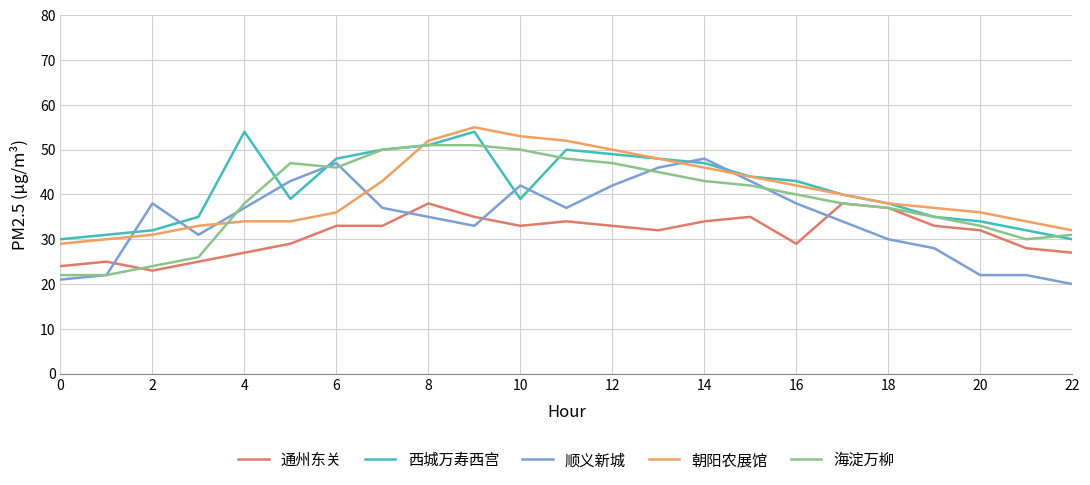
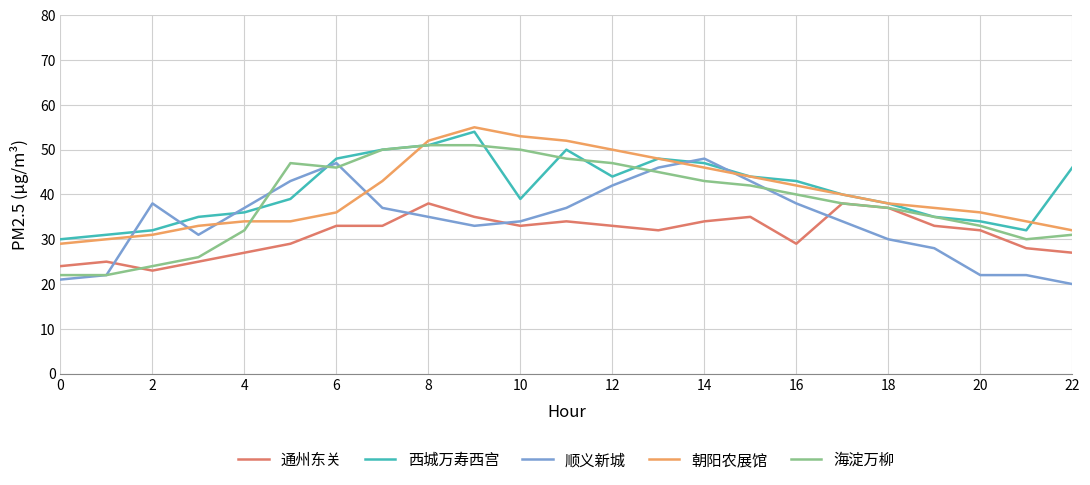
西城万寿西宫, 4: 54 -> 36
海淀万柳, 4: 38 -> 32
顺义新城, 10: 42 -> 34
西城万寿西宫, 12: 49 -> 44
西城万寿西宫, 22: 30 -> 46
